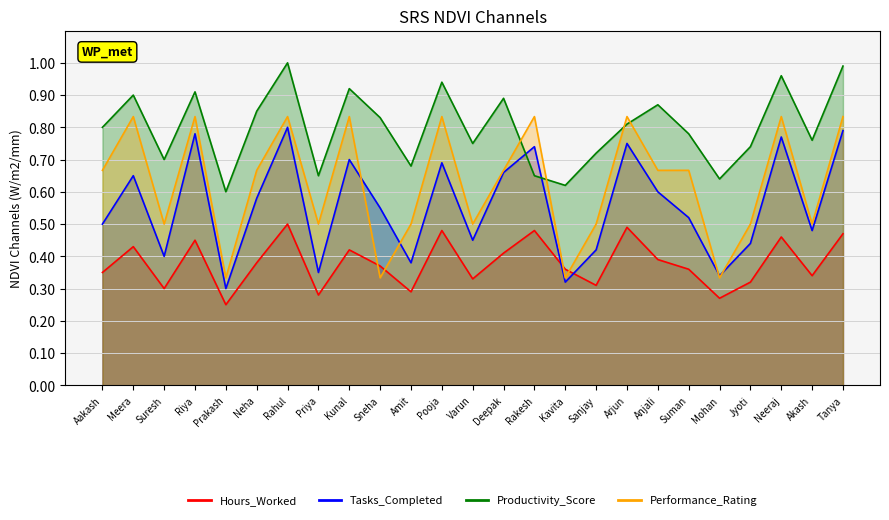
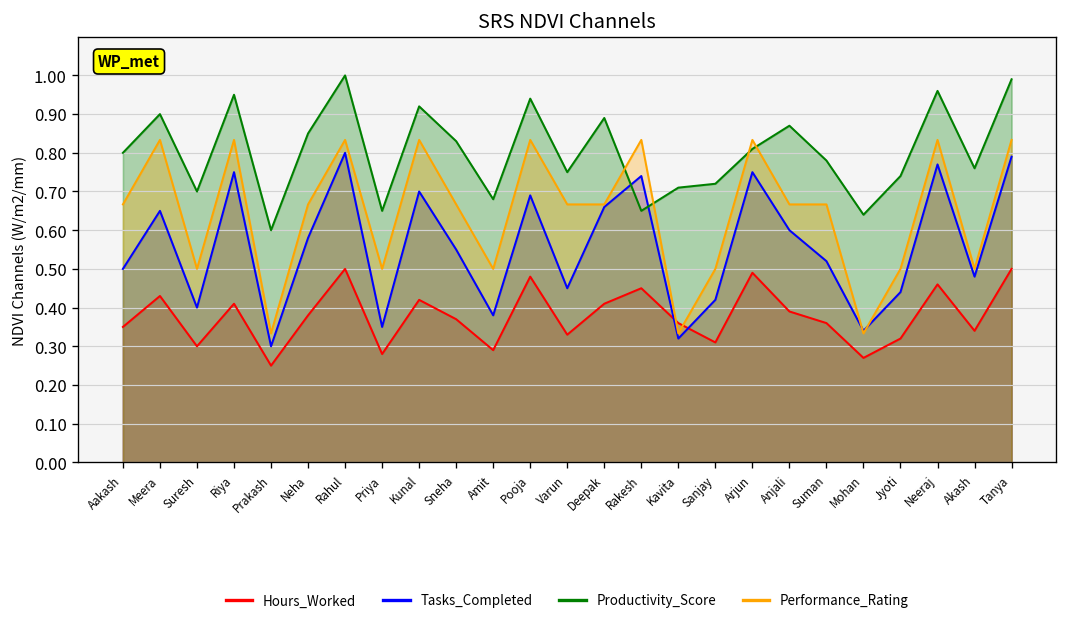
Hours_Worked, Riya: 0.45 -> 0.41
Tasks_Completed, Riya: 0.78 -> 0.75
Productivity_Score, Riya: 0.91 -> 0.95
Performance_Rating, Sneha: 0.33 -> 0.67
Performance_Rating, Varun: 0.50 -> 0.67
Hours_Worked, Rakesh: 0.48 -> 0.45
Productivity_Score, Kavita: 0.62 -> 0.71
Hours_Worked, Tanya: 0.47 -> 0.50
